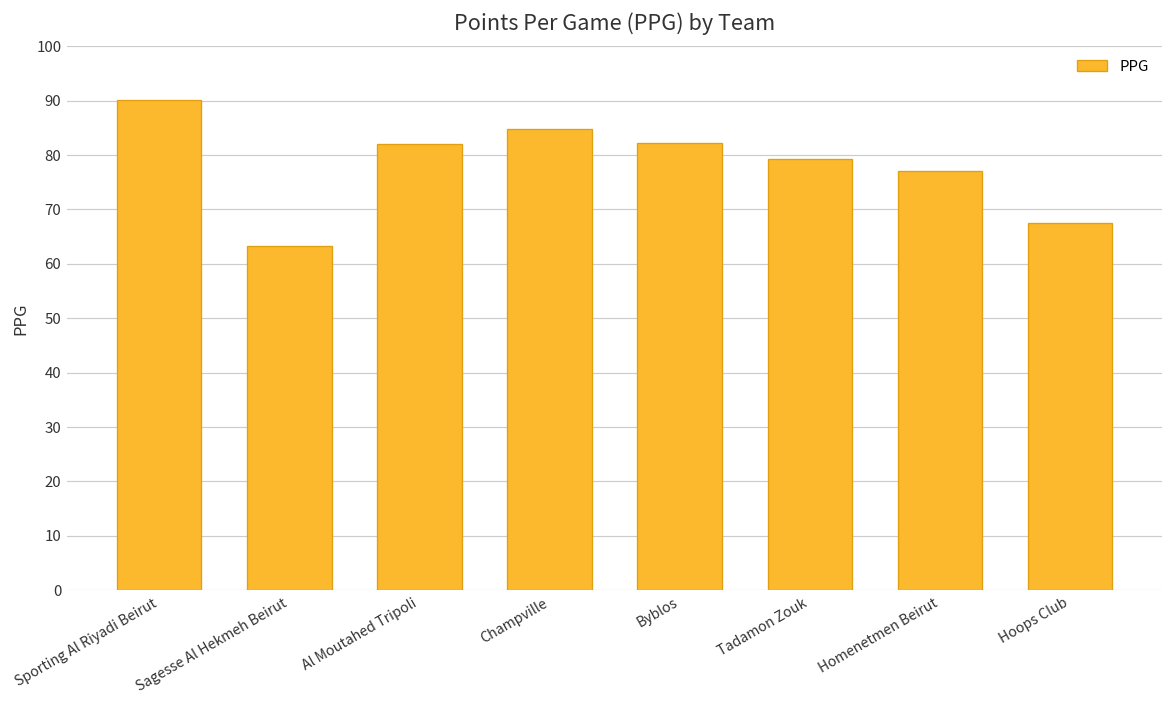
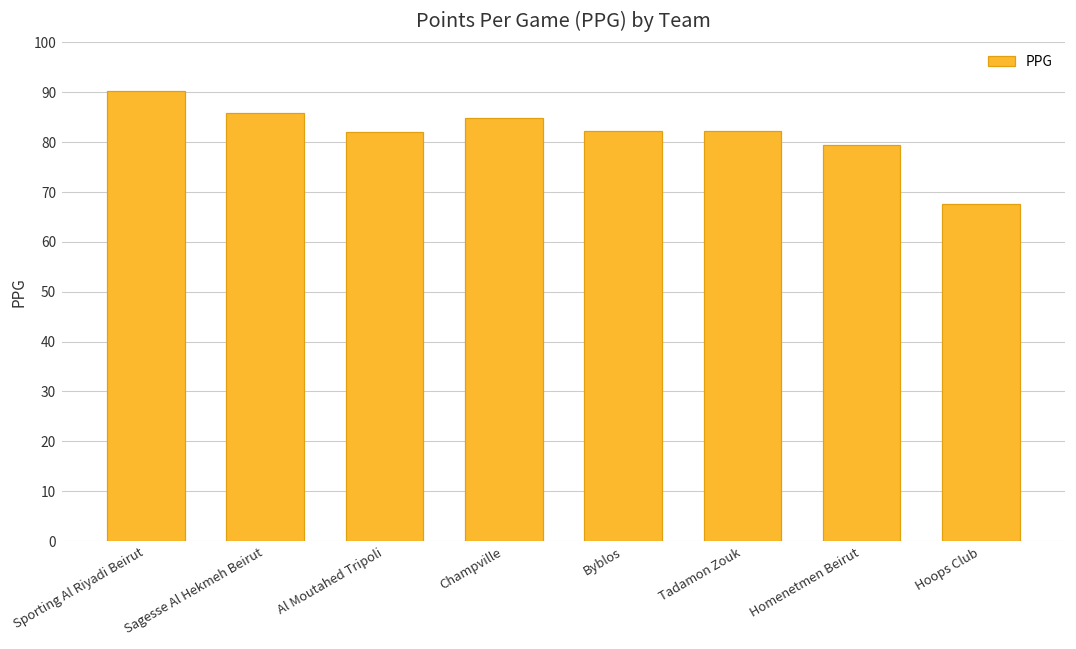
Sagesse Al Hekmeh Beirut: 63 -> 86
Tadamon Zouk: 79 -> 82
Homenetmen Beirut: 77 -> 80
